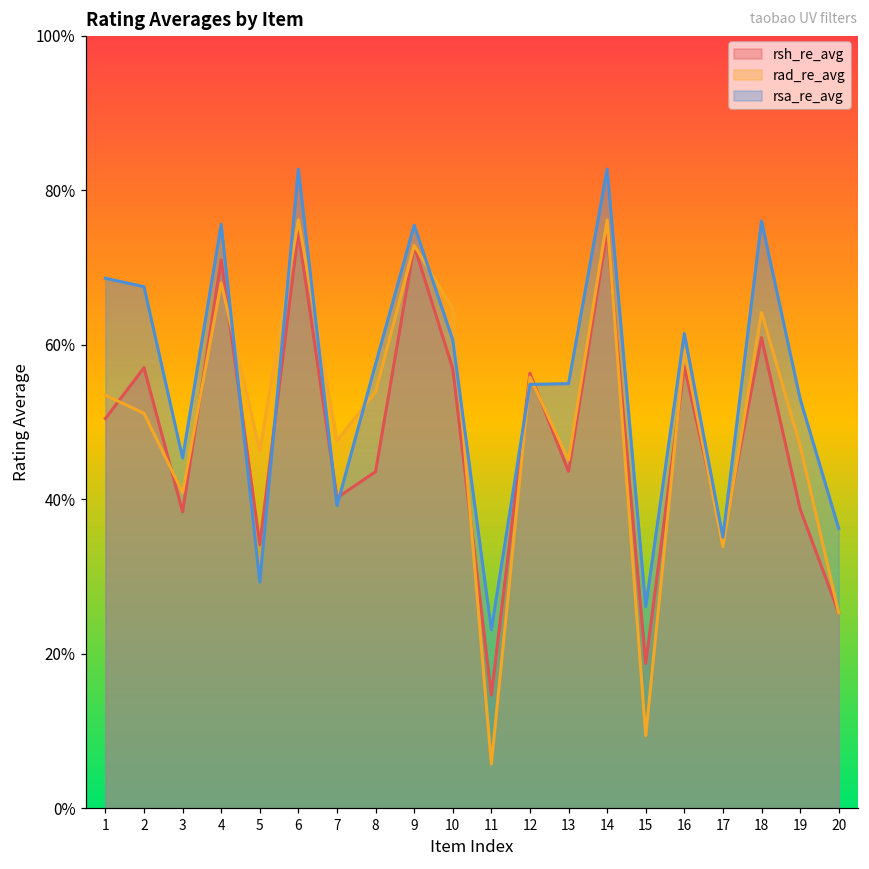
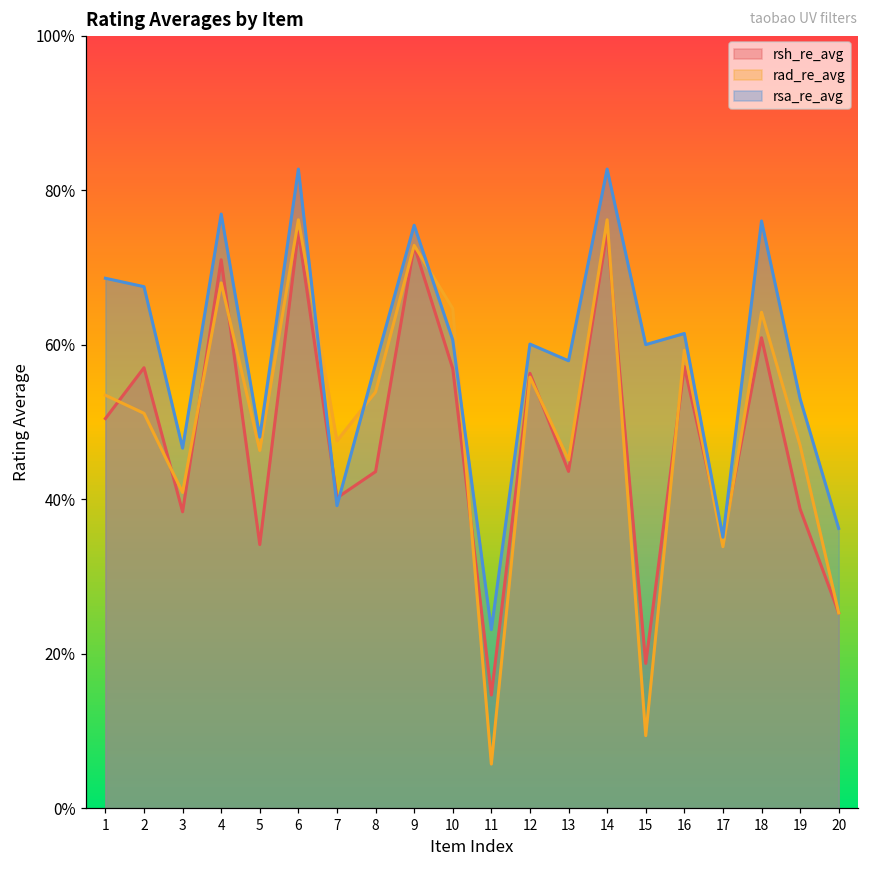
rsa_re_avg, 3: 45% -> 47%
rsa_re_avg, 4: 76% -> 77%
rsa_re_avg, 5: 29% -> 48%
rsa_re_avg, 12: 55% -> 60%
rsa_re_avg, 13: 55% -> 58%
rsa_re_avg, 15: 26% -> 60%
